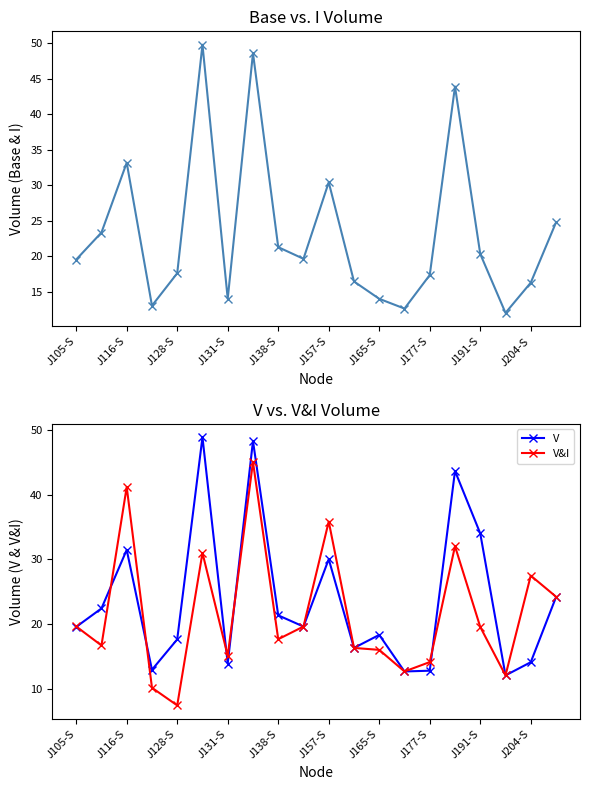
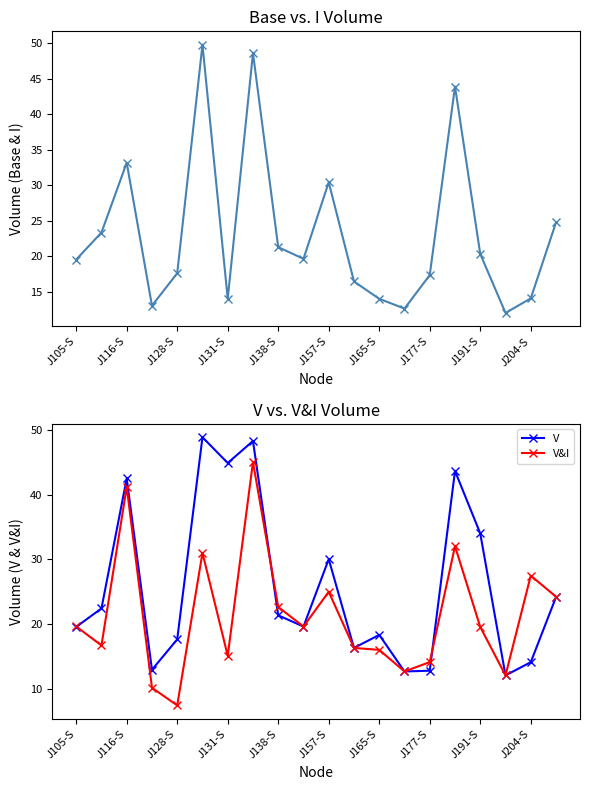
Base vs. I Volume, J204-S: 16 -> 14
V vs. V&I Volume, V, J116-S: 31 -> 42
V vs. V&I Volume, V, J131-S: 14 -> 45
V vs. V&I Volume, V&I, J138-S: 18 -> 23
V vs. V&I Volume, V&I, J157-S: 36 -> 25
